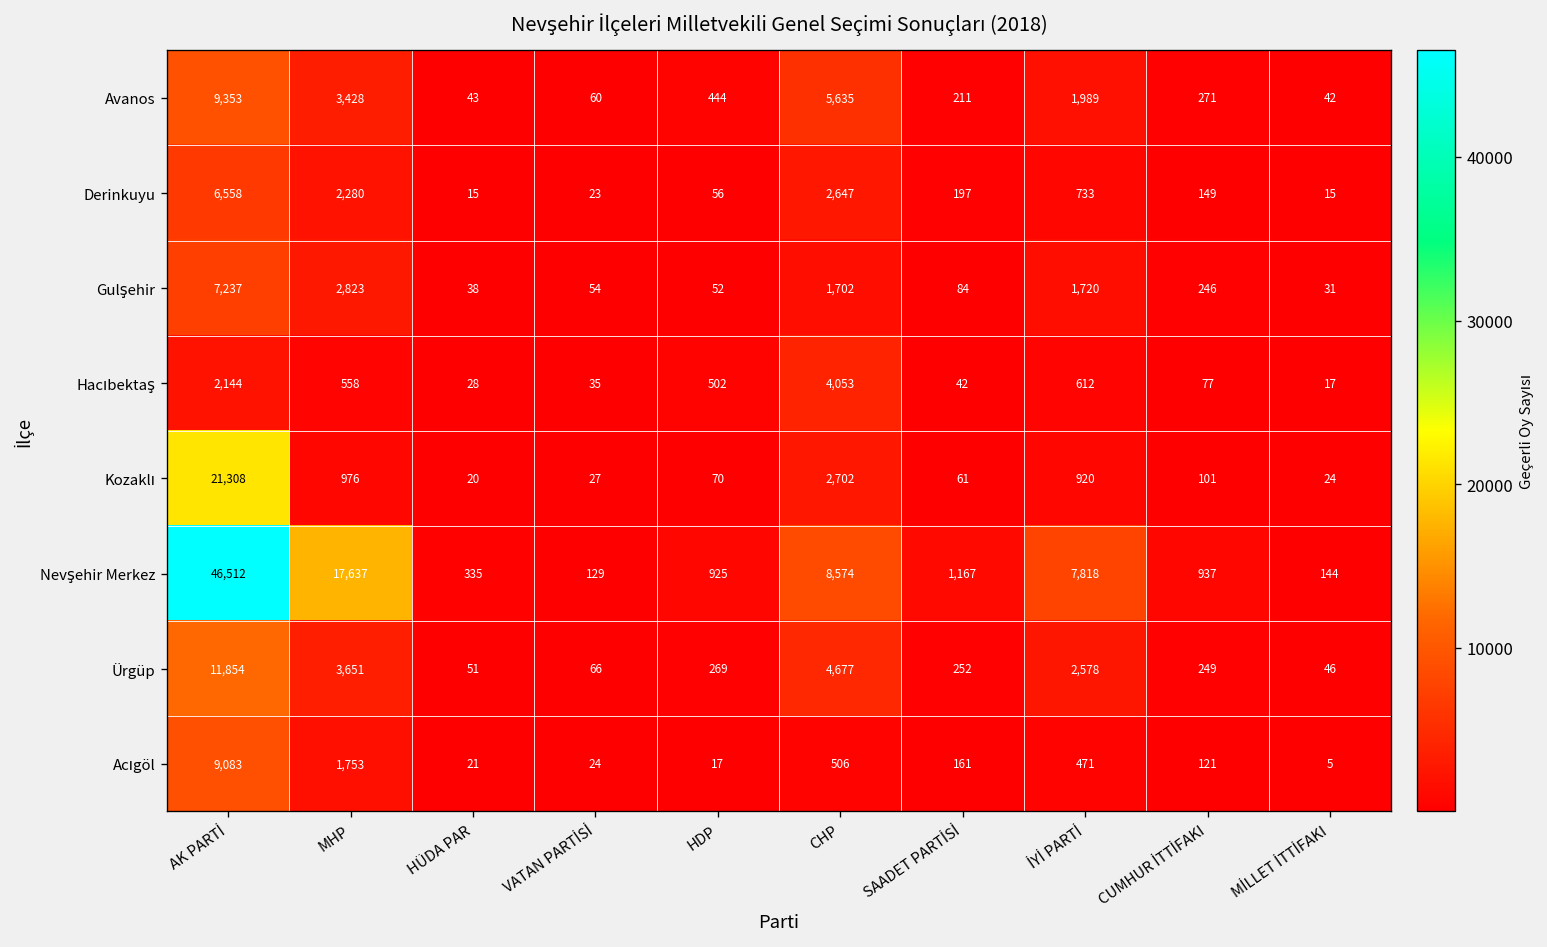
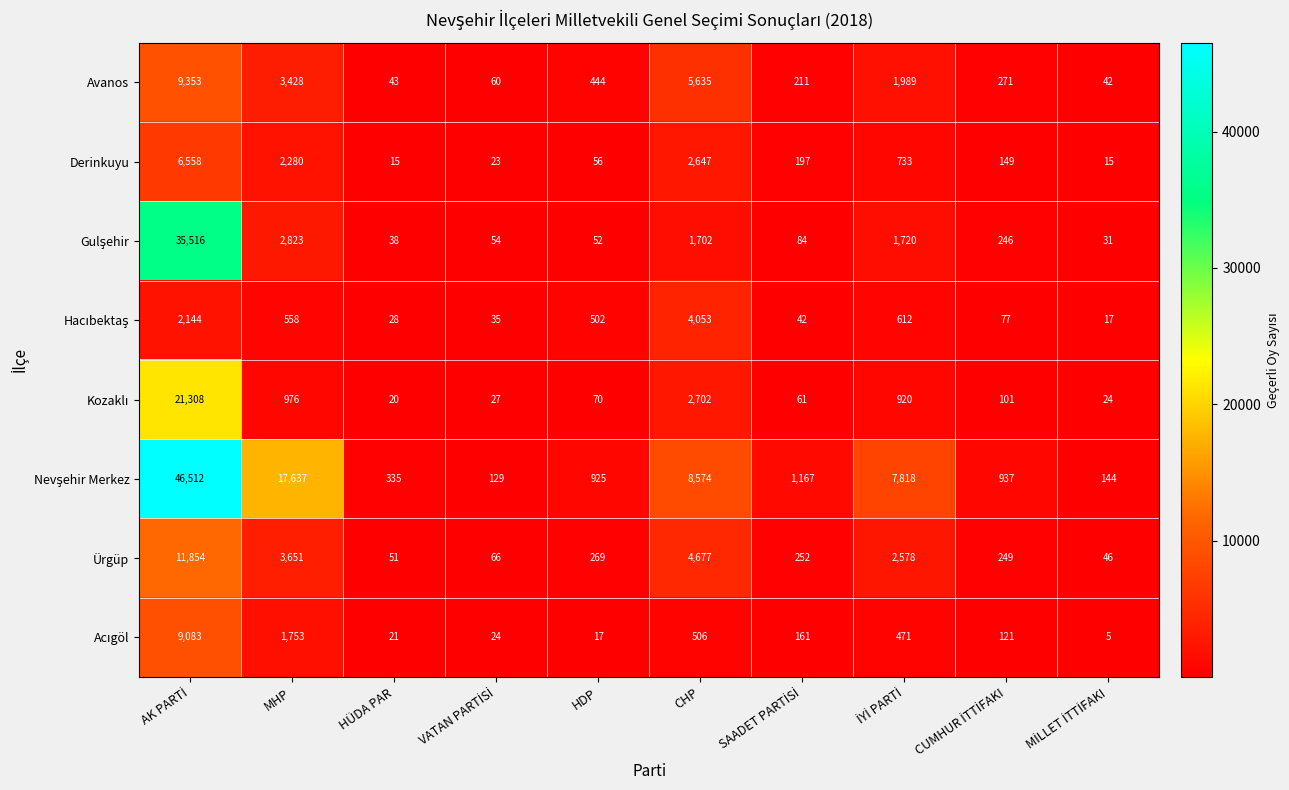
Gulşehir, AK PARTİ: 7,237 -> 35,516
